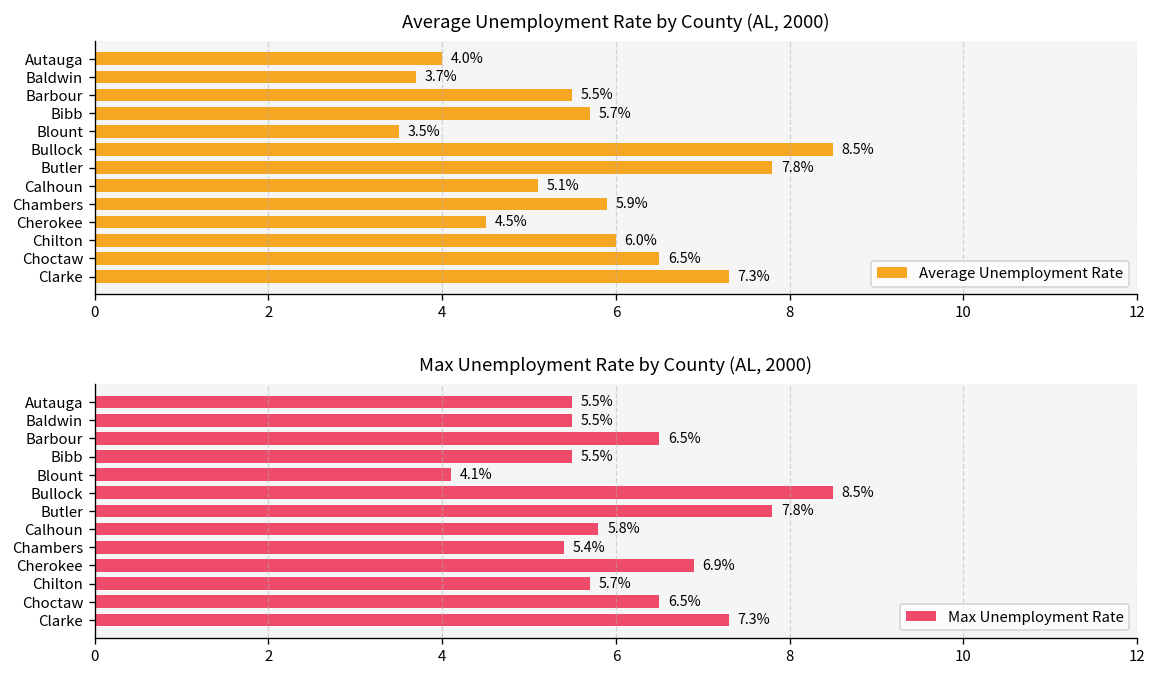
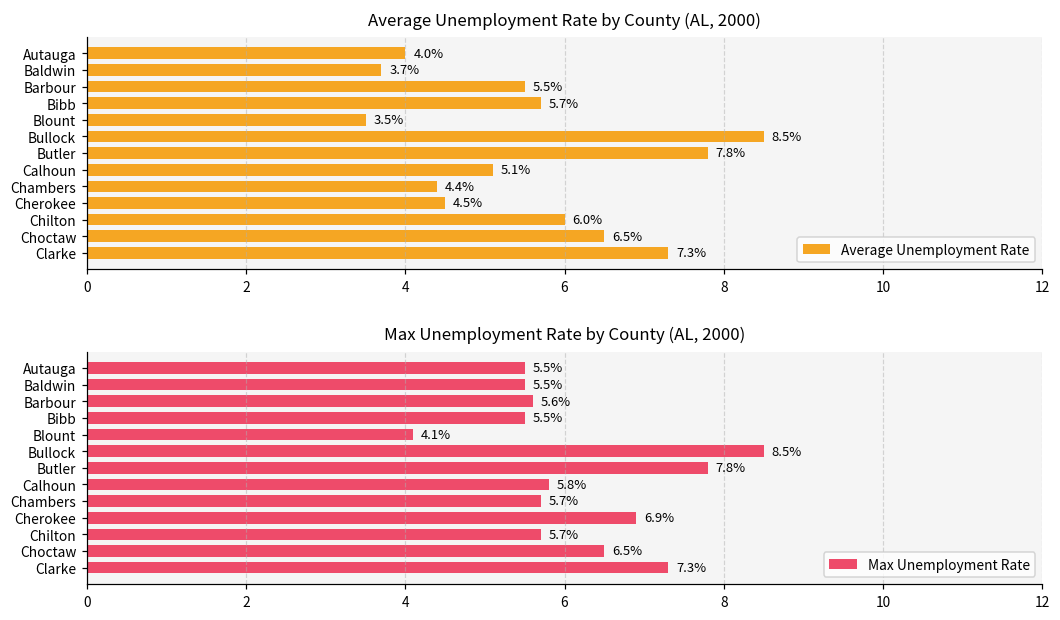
Average Unemployment Rate by County (AL, 2000), Chambers: 5.9% -> 4.4%
Max Unemployment Rate by County (AL, 2000), Barbour: 6.5% -> 5.6%
Max Unemployment Rate by County (AL, 2000), Chambers: 5.4% -> 5.7%
